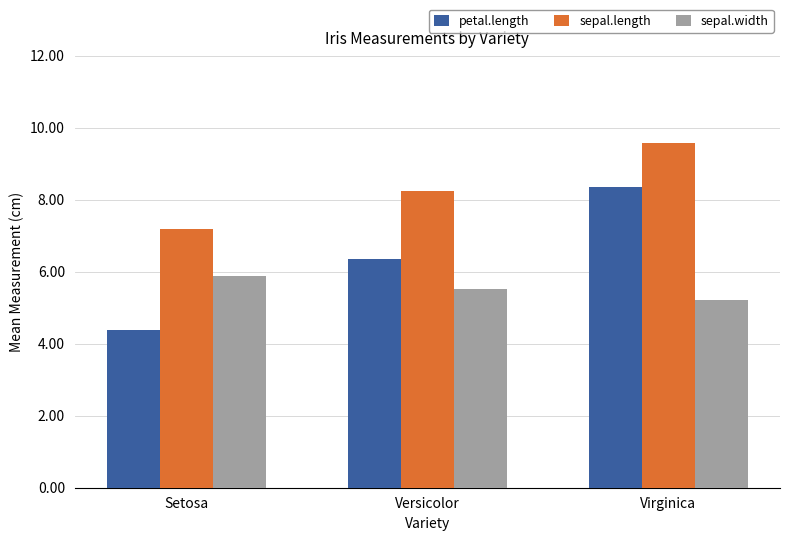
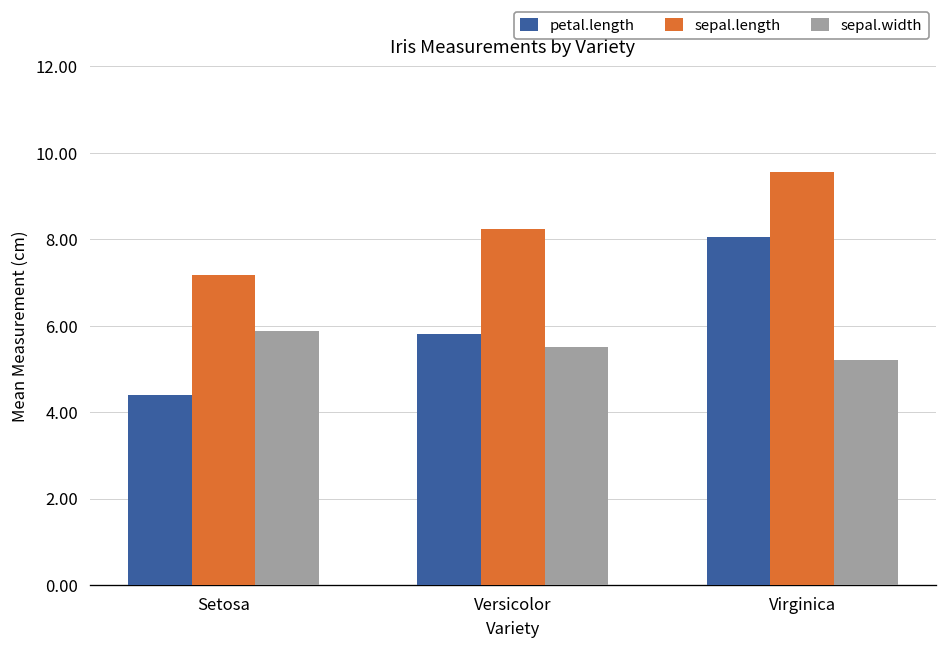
petal.length, Versicolor: 6.4 -> 5.8
petal.length, Virginica: 8.3 -> 8.1
